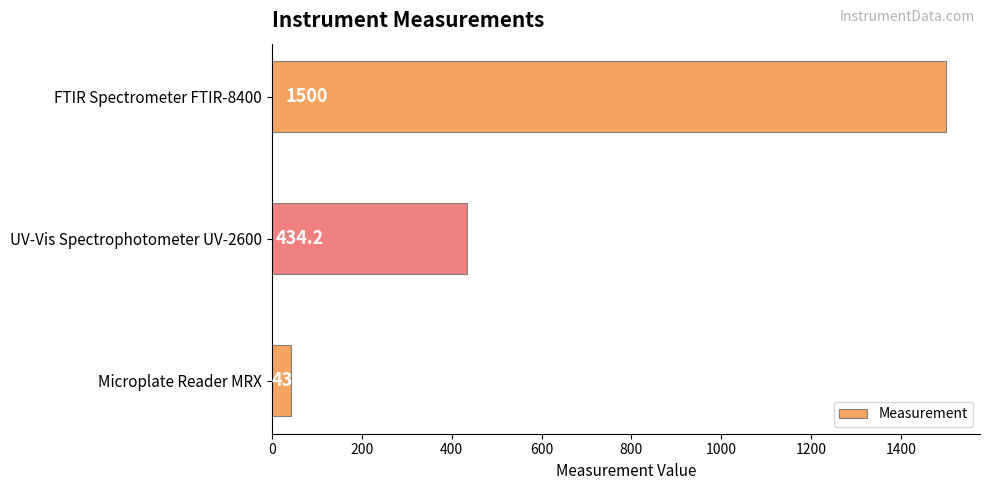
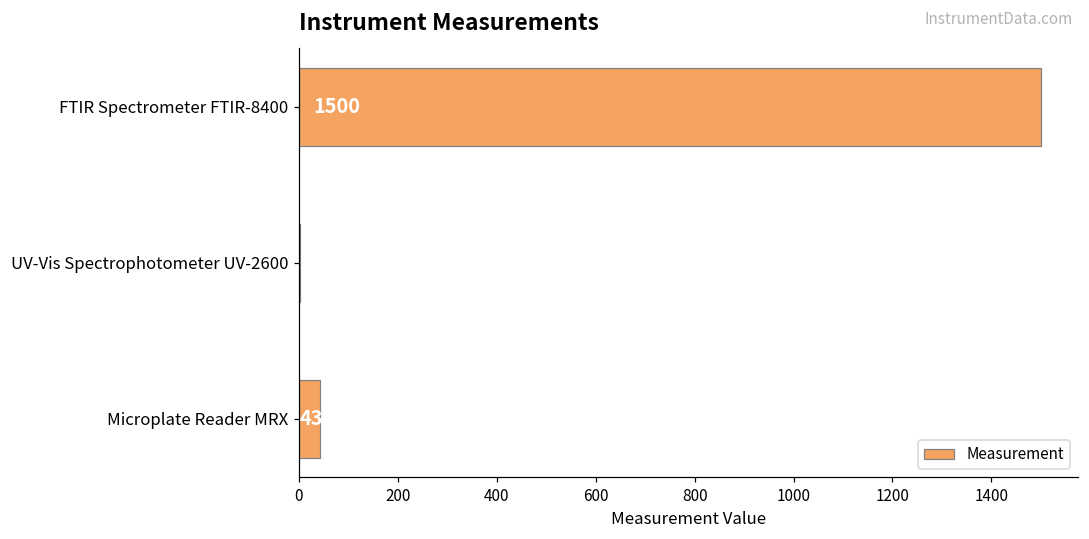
UV-Vis Spectrophotometer UV-2600: 430 -> 0
